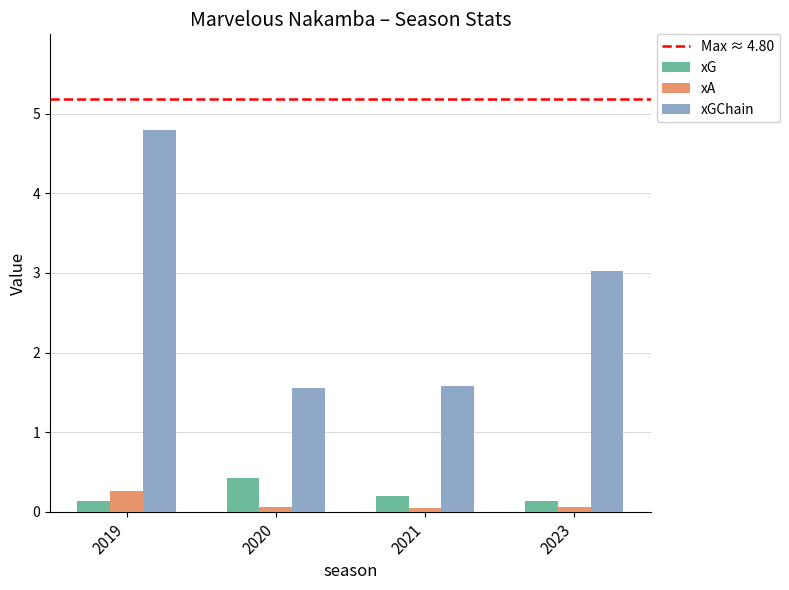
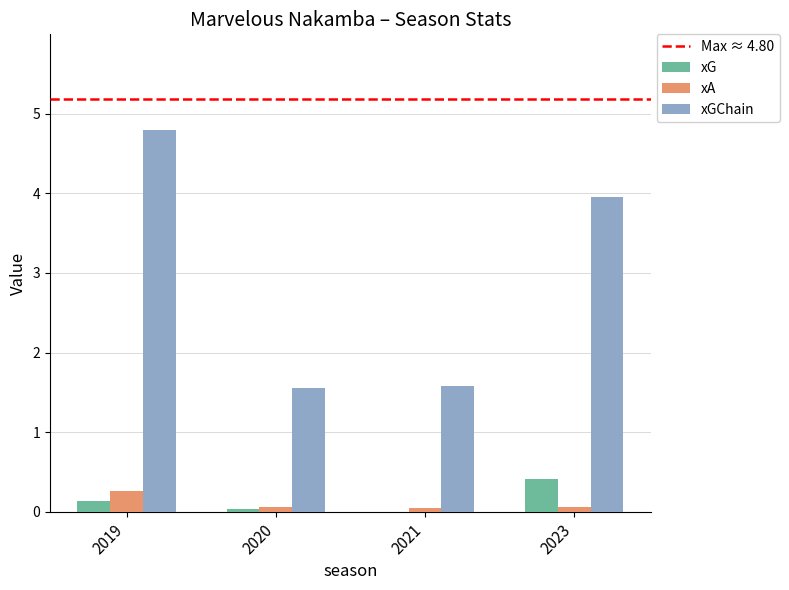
xG, 2020: 0.4 -> 0.0
xG, 2021: 0.2 -> 0.0
xG, 2023: 0.1 -> 0.4
xGChain, 2023: 3.0 -> 3.9
